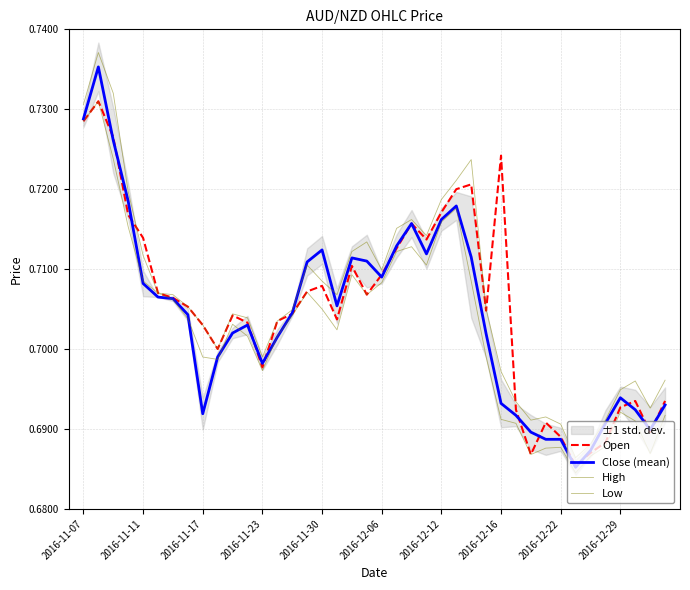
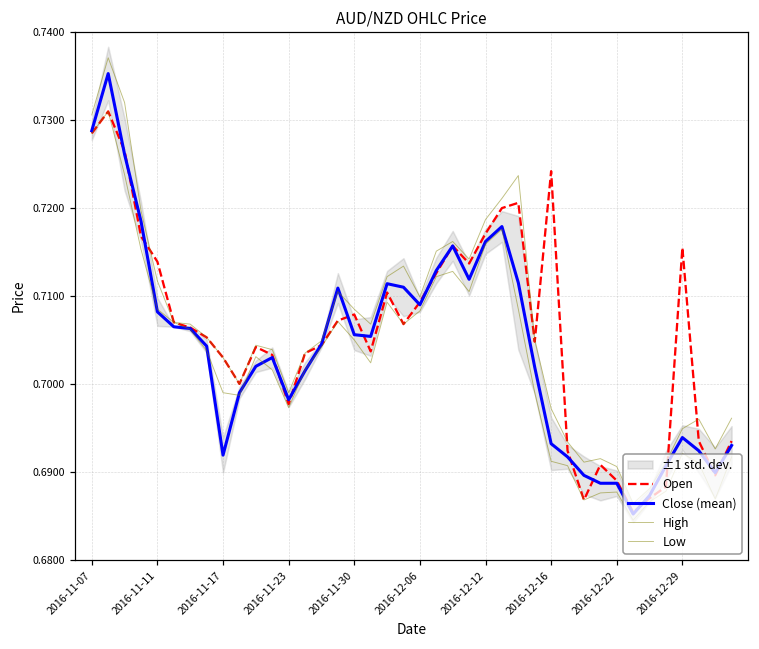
Close (mean), 2016-11-30: 0.712 -> 0.706
Open, 2016-12-29: 0.693 -> 0.716
